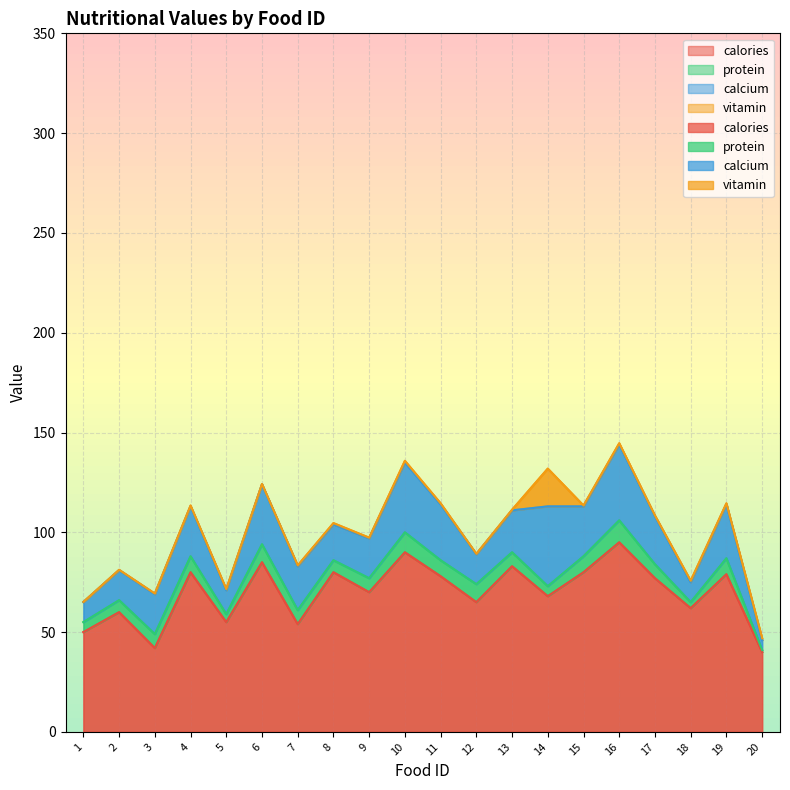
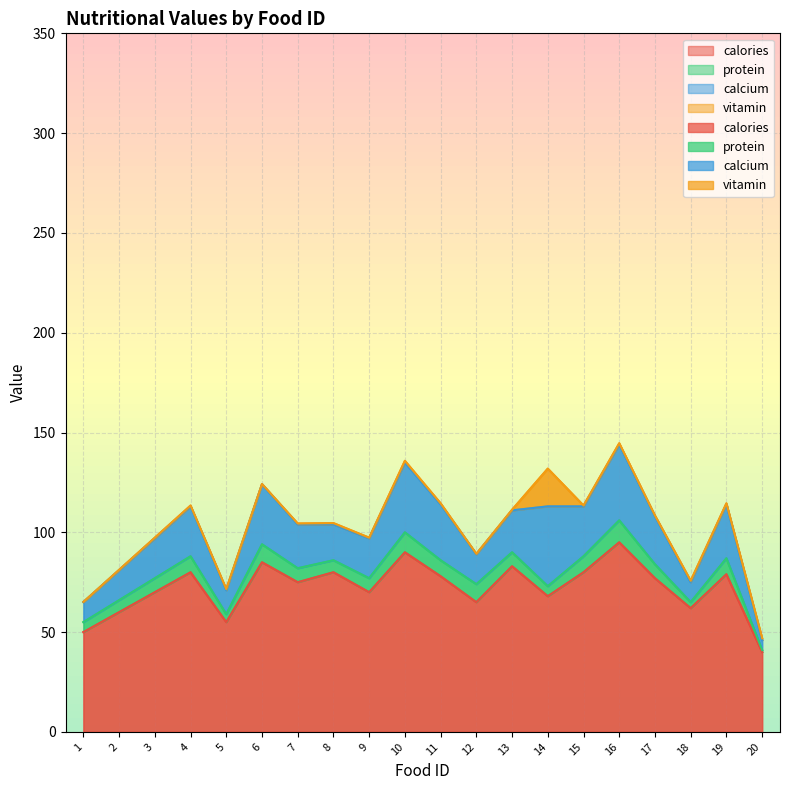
calories, 3: 42 -> 70
calories, 7: 54 -> 75
